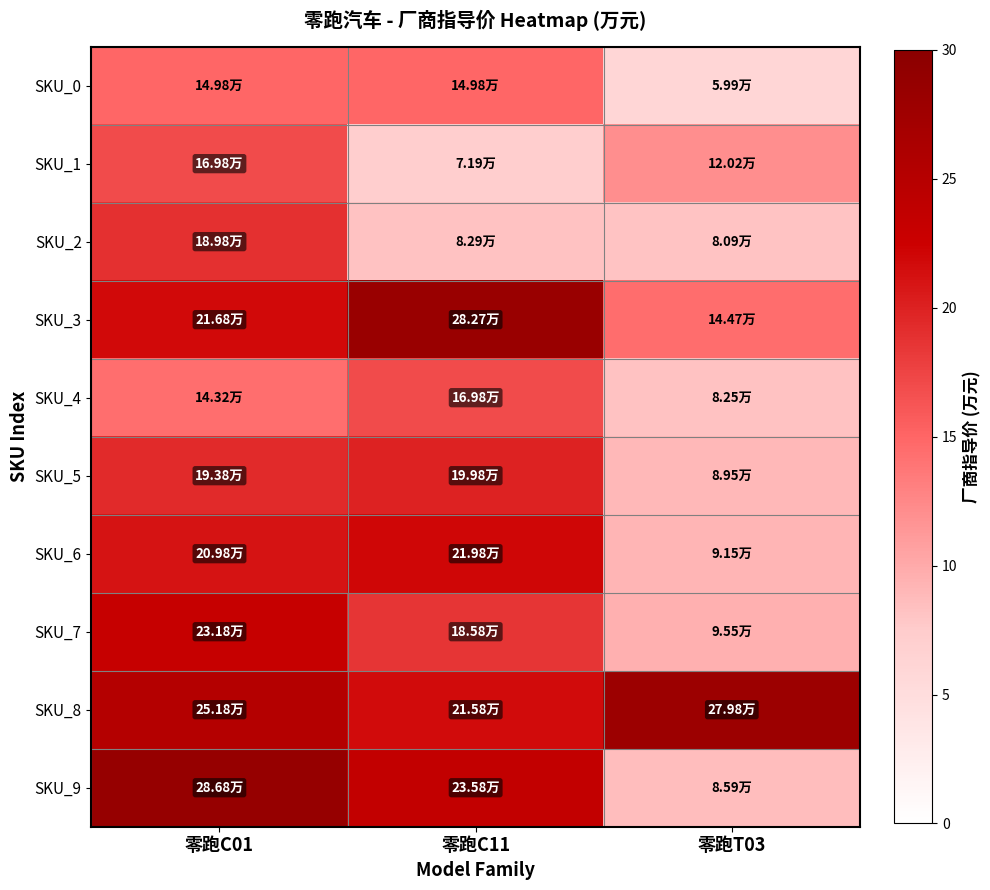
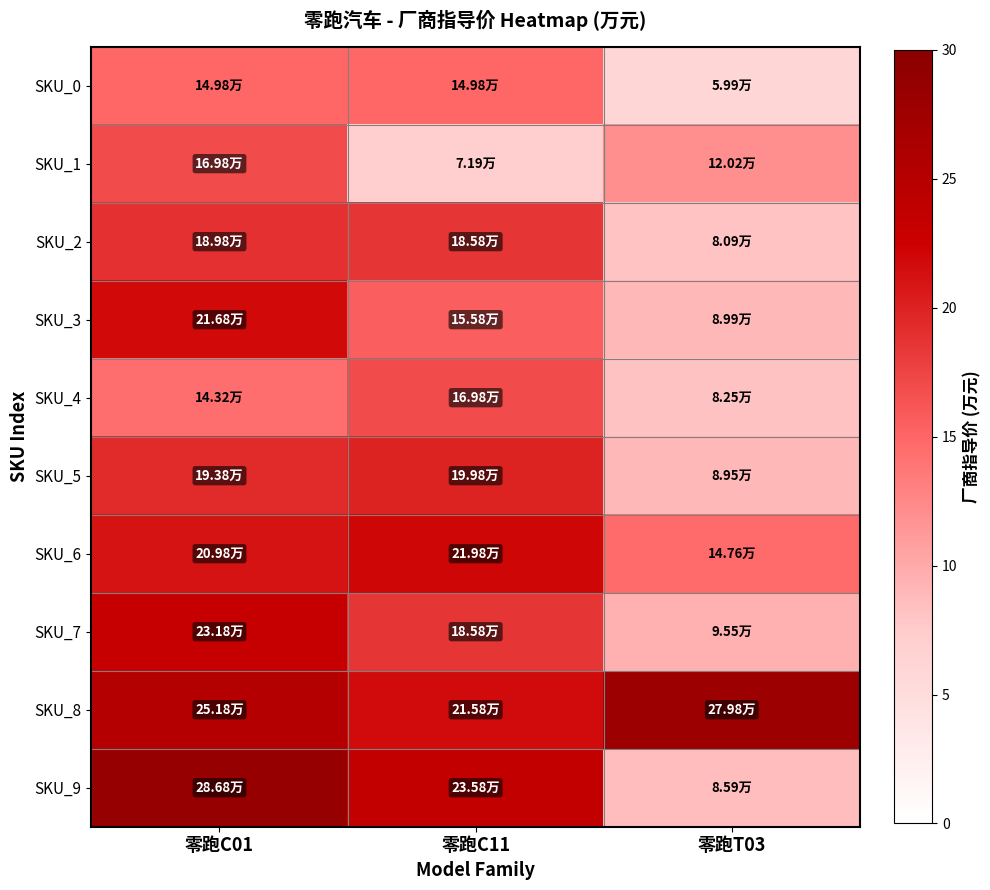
SKU_2, 零跑C11: 8.29万 -> 18.58万
SKU_3, 零跑C11: 28.27万 -> 15.58万
SKU_3, 零跑T03: 14.47万 -> 8.99万
SKU_6, 零跑T03: 9.15万 -> 14.76万
